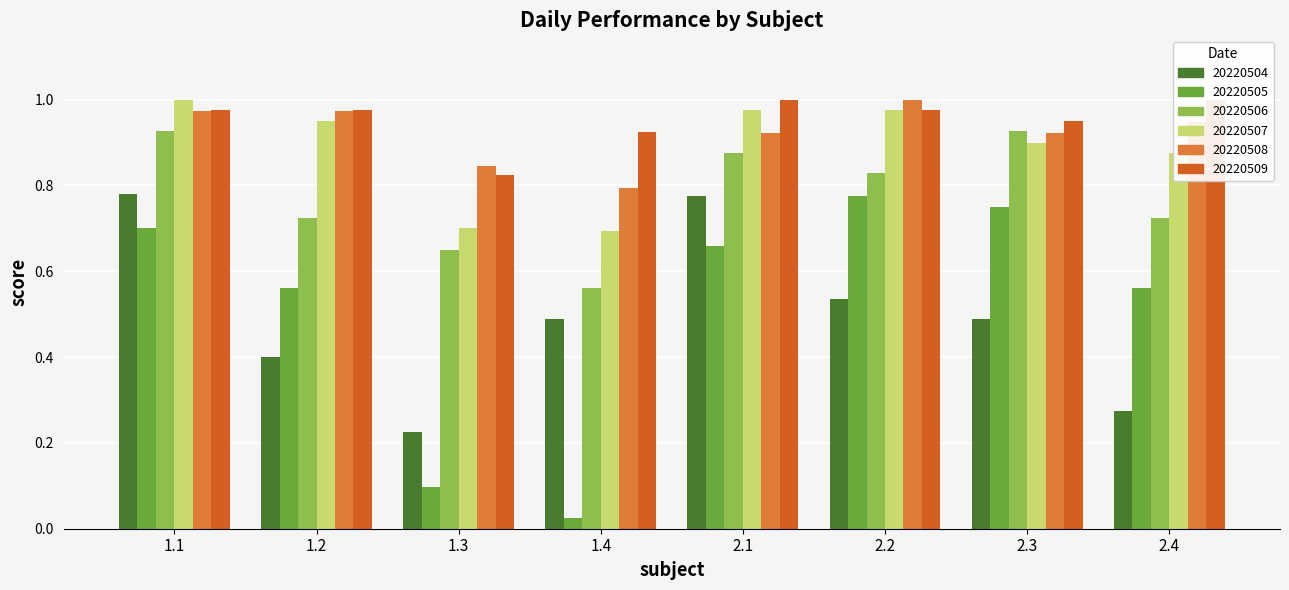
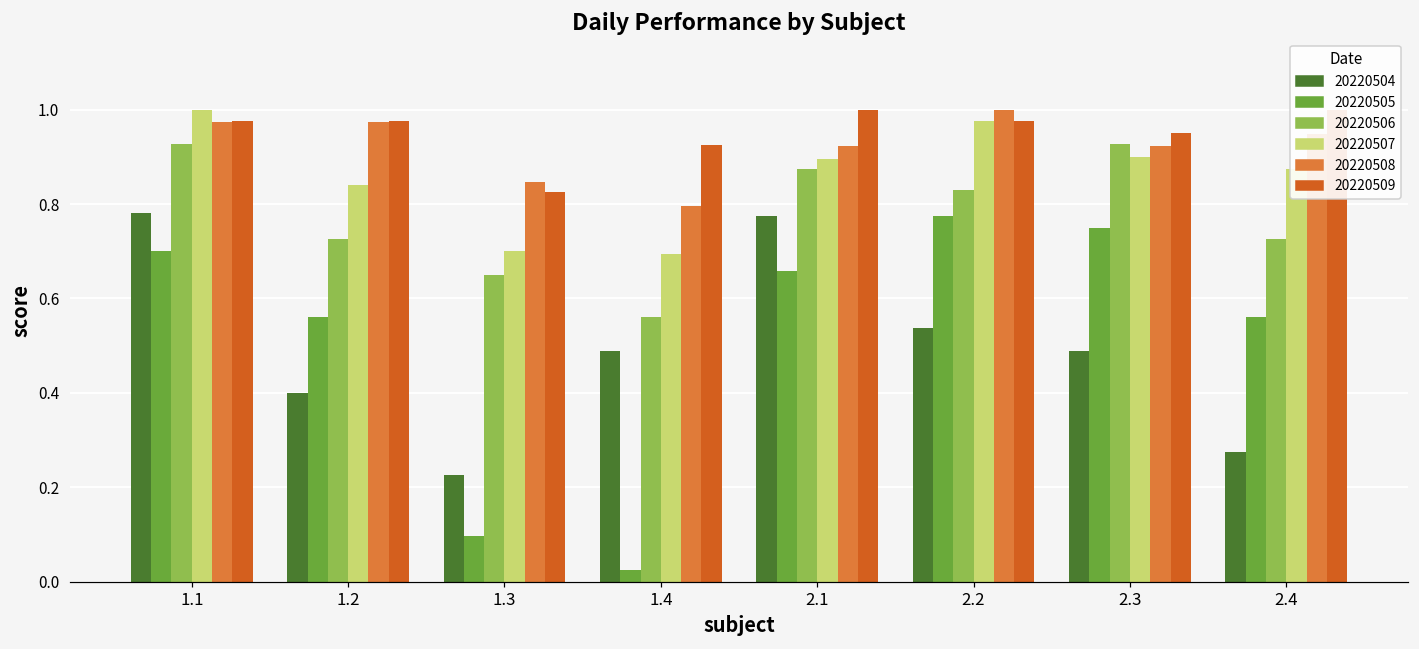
20220507, 1.2: 0.95 -> 0.84
20220507, 2.1: 0.98 -> 0.90
